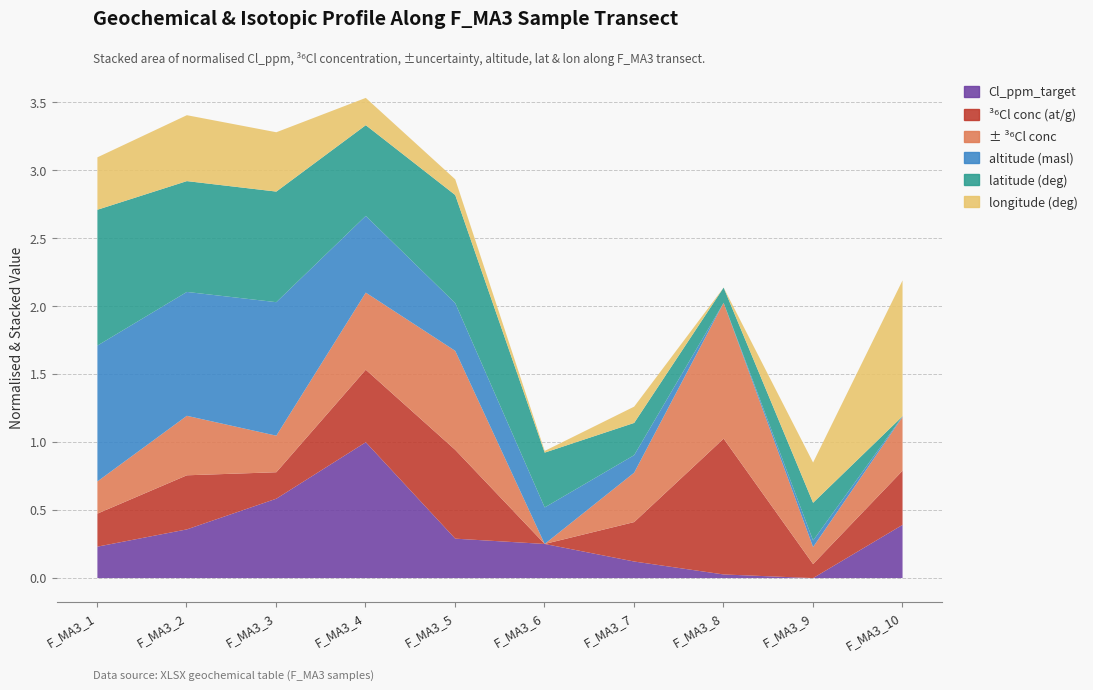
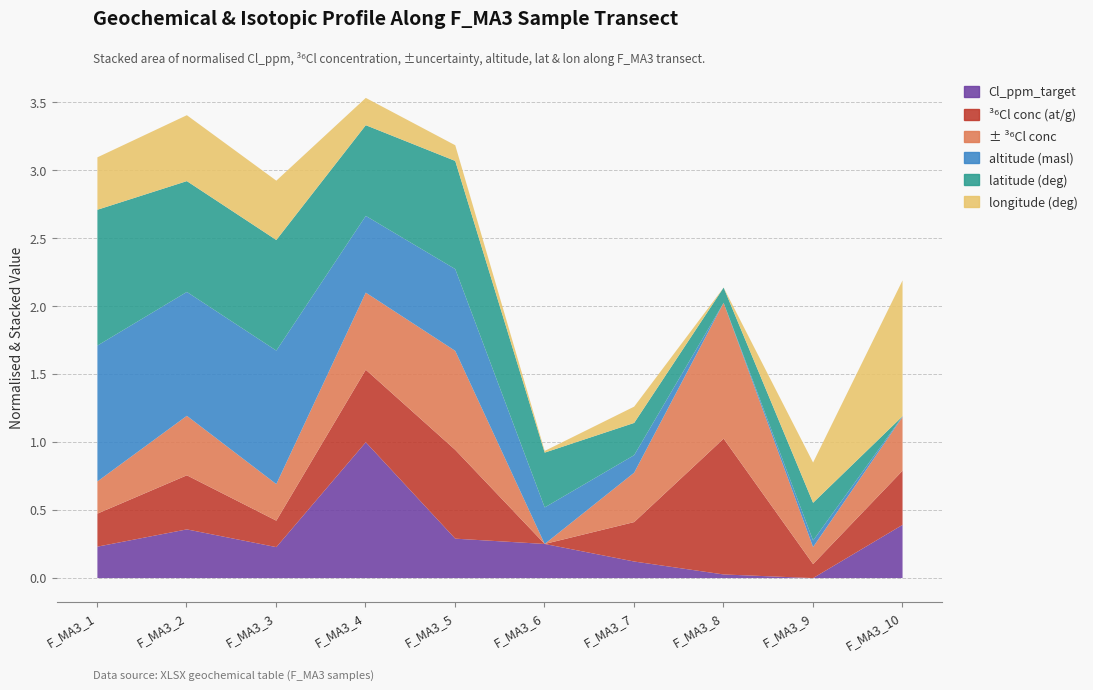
Cl_ppm_target, F_MA3_3: 0.58 -> 0.23
altitude (masl), F_MA3_5: 0.35 -> 0.60
